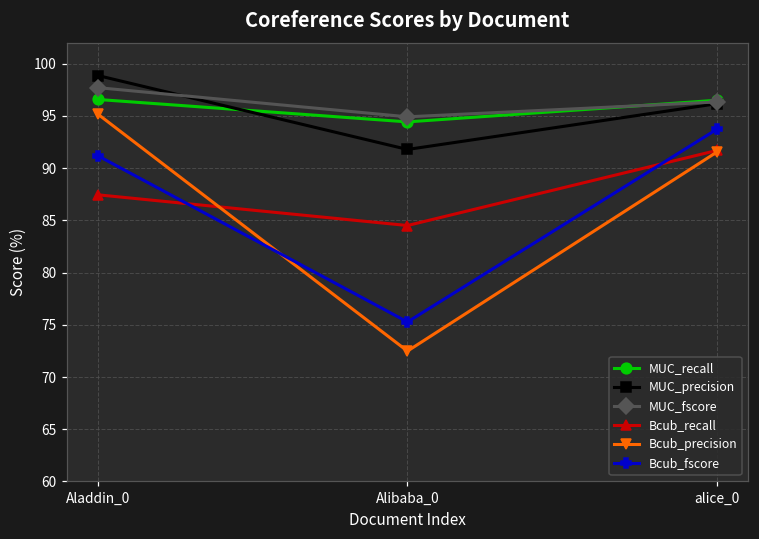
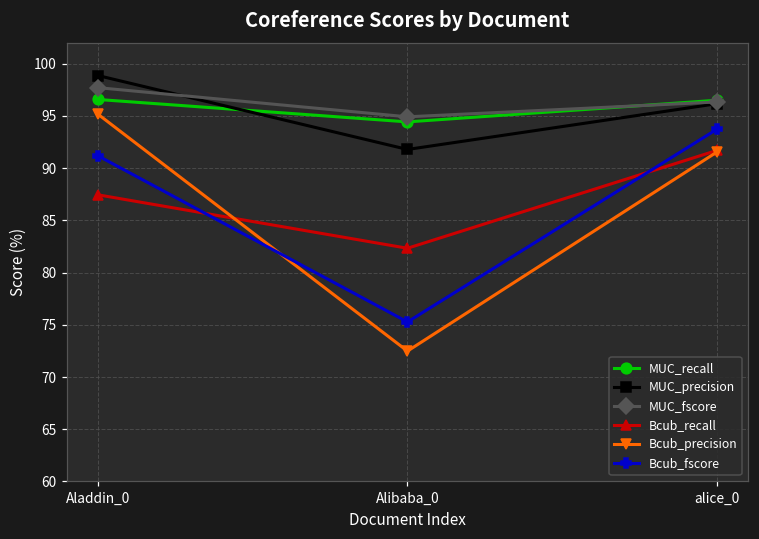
Bcub_recall, Alibaba_0: 85 -> 82
